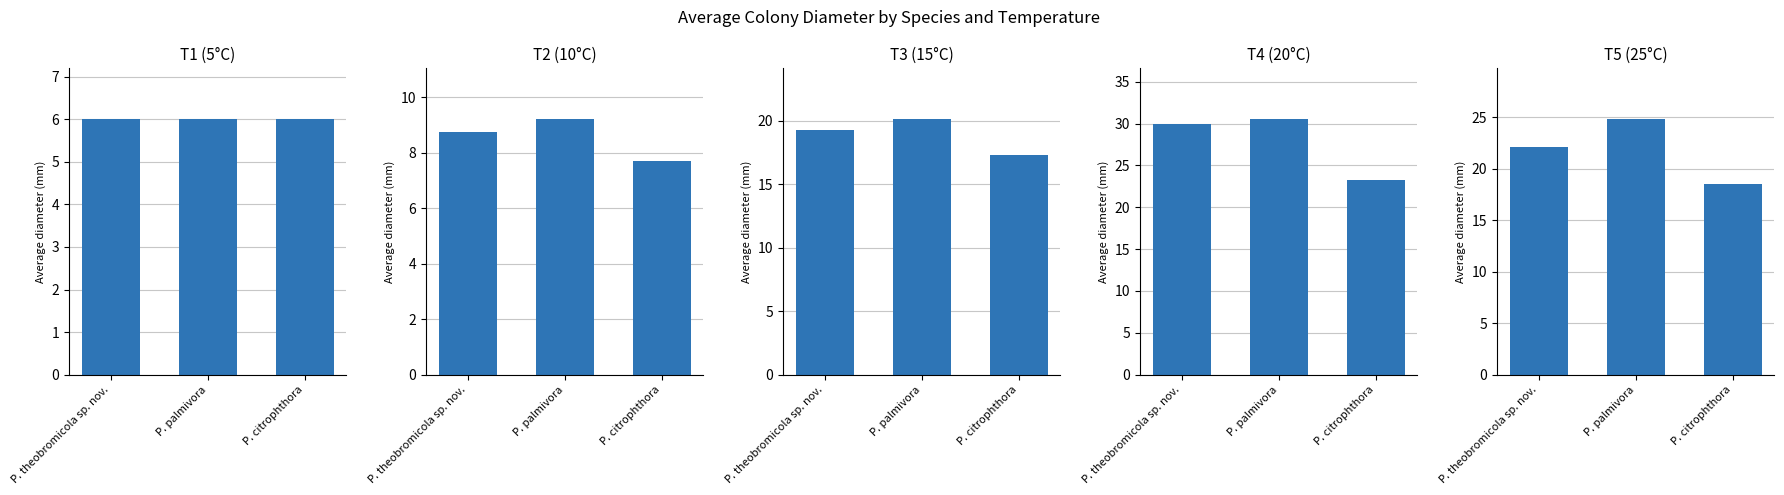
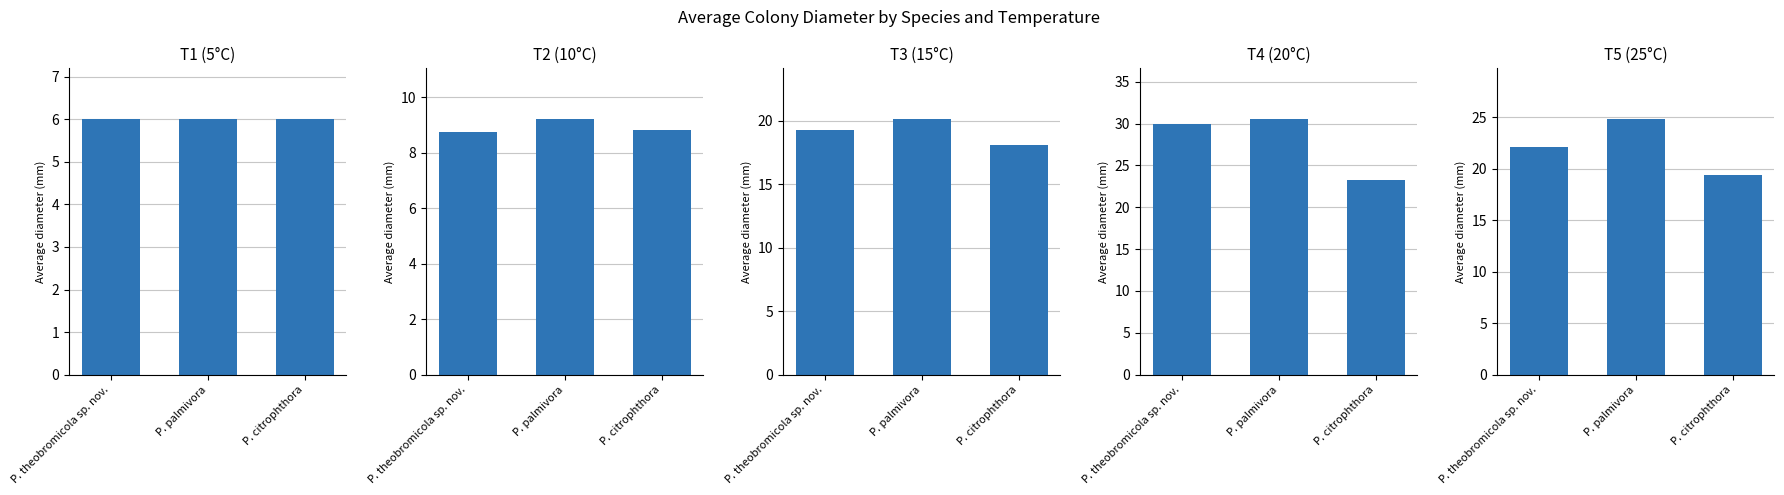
T2 (10°C), P. citrophthora: 7.7 -> 8.8
T3 (15°C), P. citrophthora: 17.3 -> 18.1
T5 (25°C), P. citrophthora: 18.5 -> 19.4
